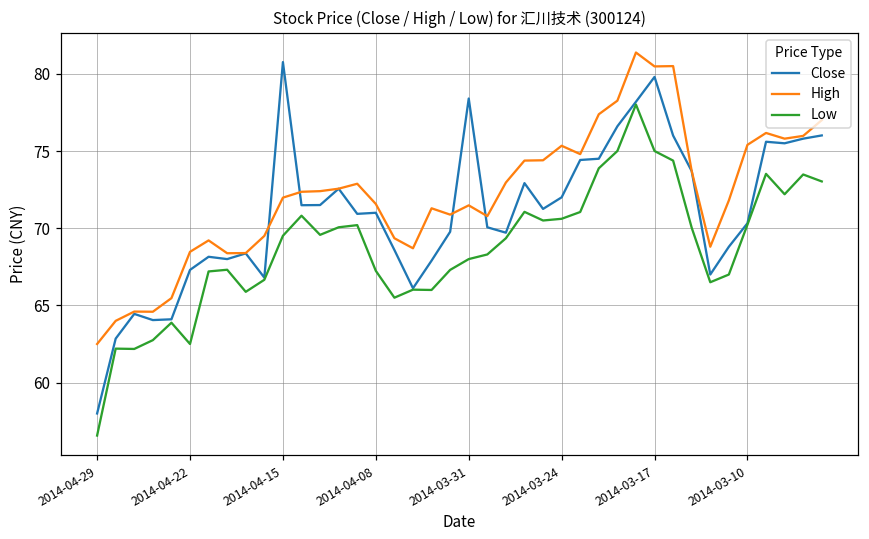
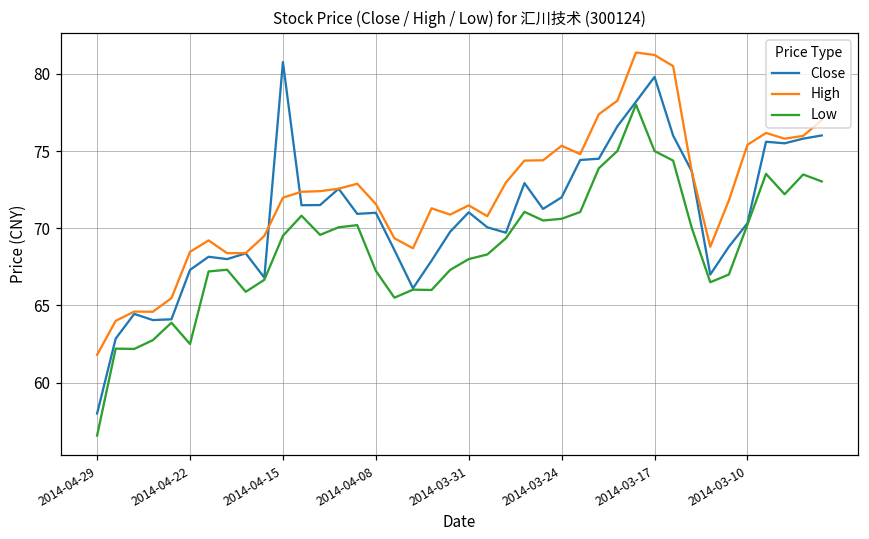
High, 2014-04-29: 62.5 -> 61.8
Close, 2014-03-31: 78.4 -> 71.0
High, 2014-03-17: 80.5 -> 81.2
